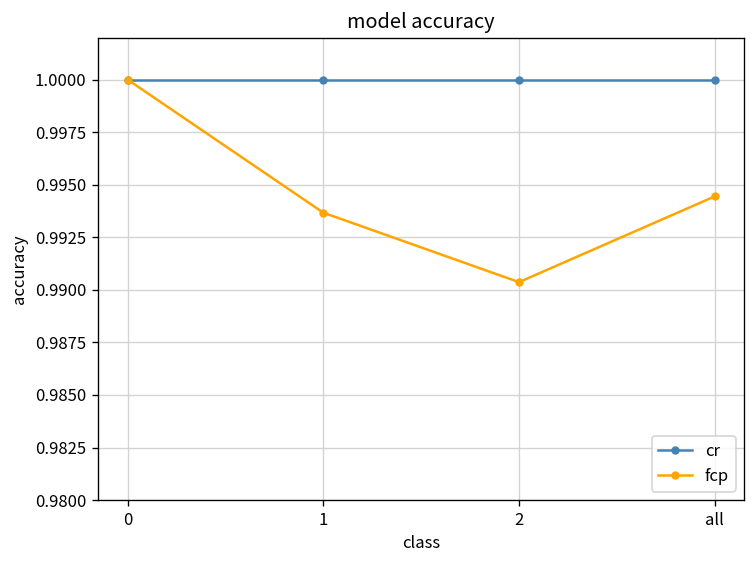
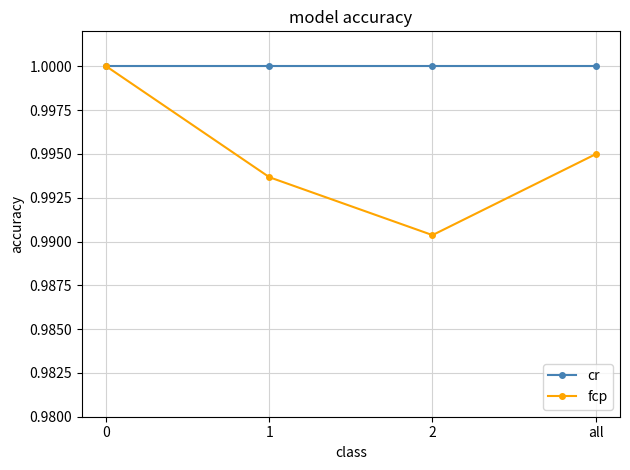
fcp, all: 0.9944 -> 0.9950
